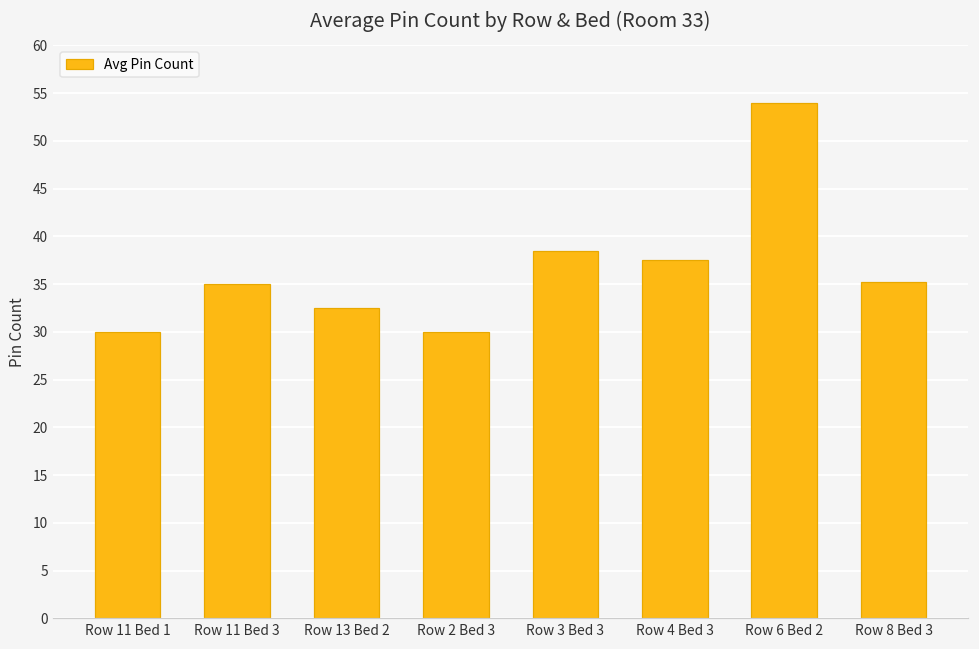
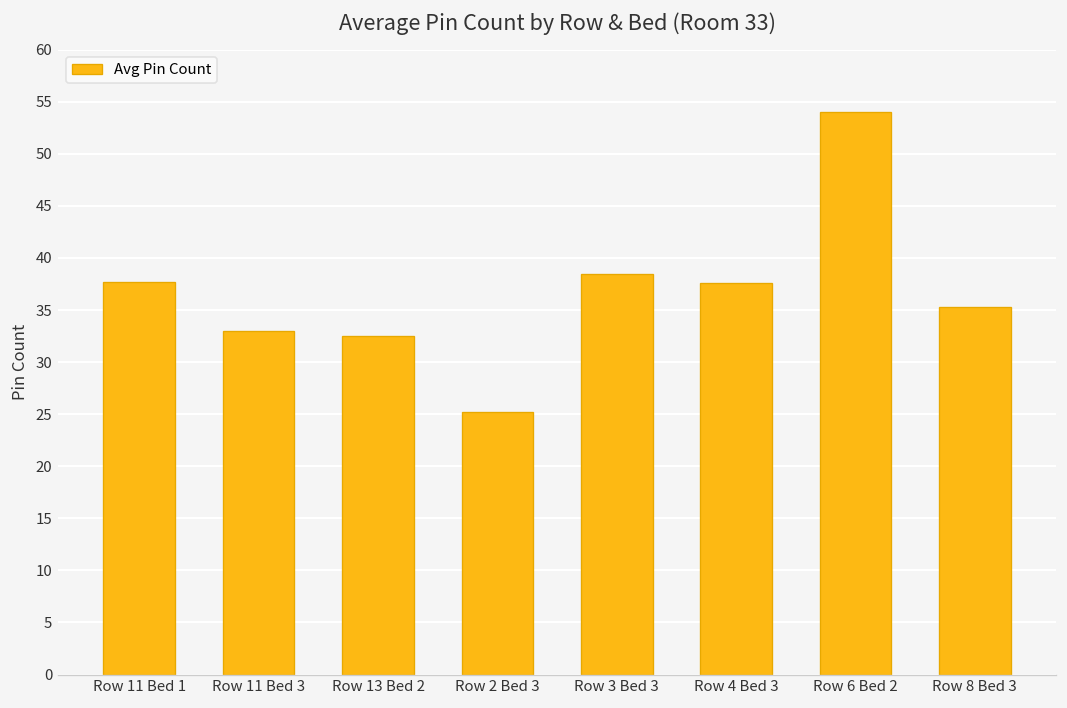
Row 11 Bed 1: 30 -> 38
Row 11 Bed 3: 35 -> 33
Row 2 Bed 3: 30 -> 25
